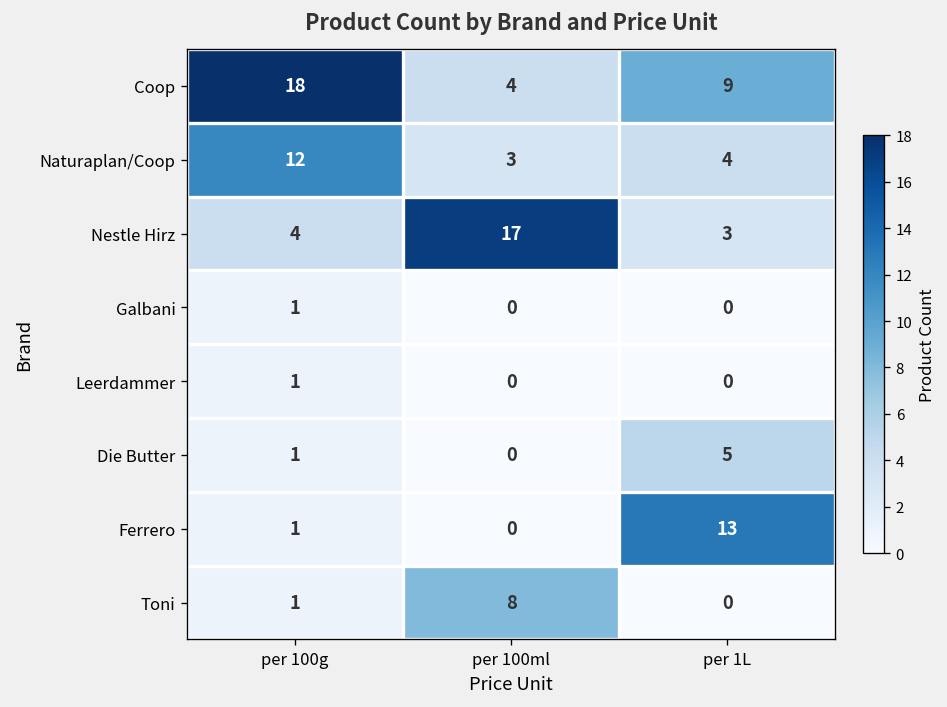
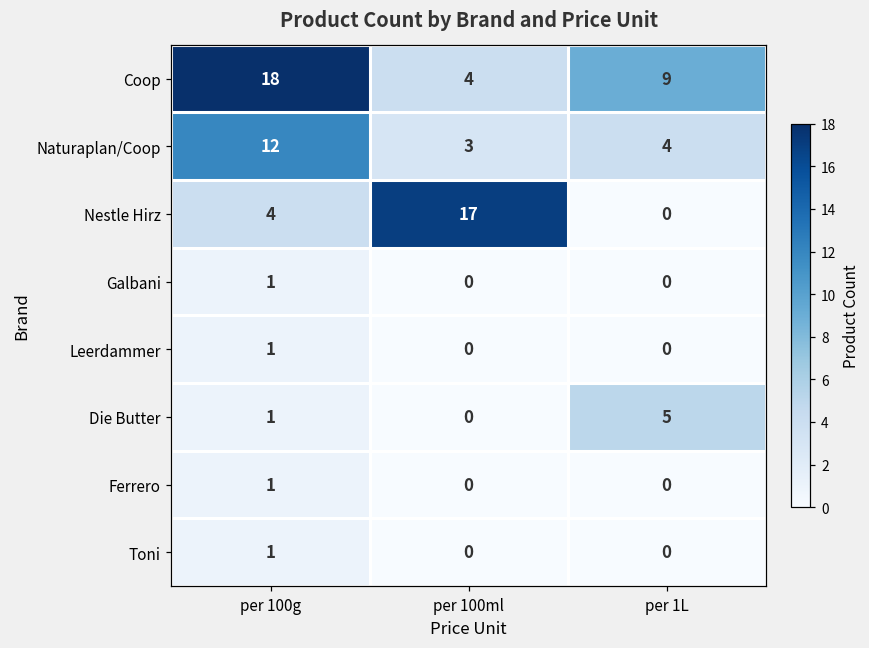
Nestle Hirz, per 1L: 3 -> 0
Ferrero, per 1L: 13 -> 0
Toni, per 100ml: 8 -> 0
